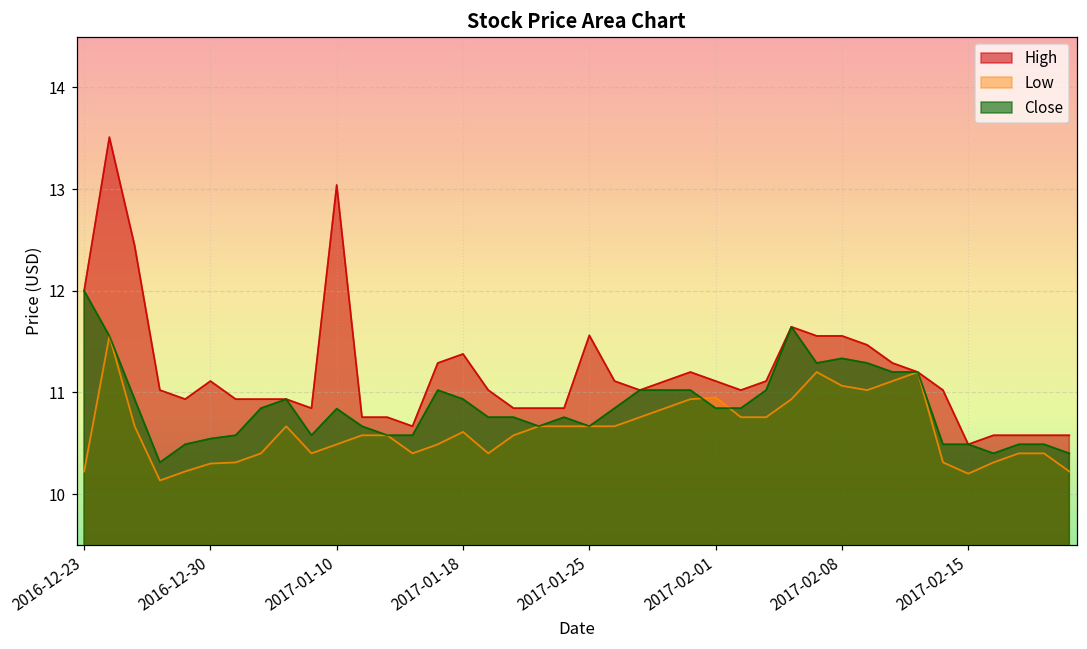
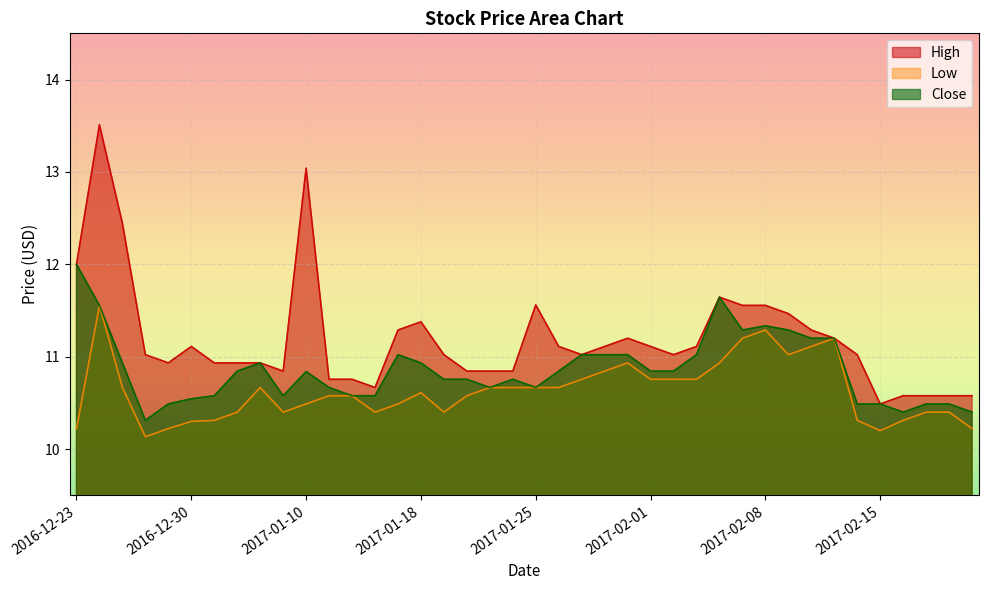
Low, 2017-02-01: 11.0 -> 10.8
Low, 2017-02-08: 11.1 -> 11.3
